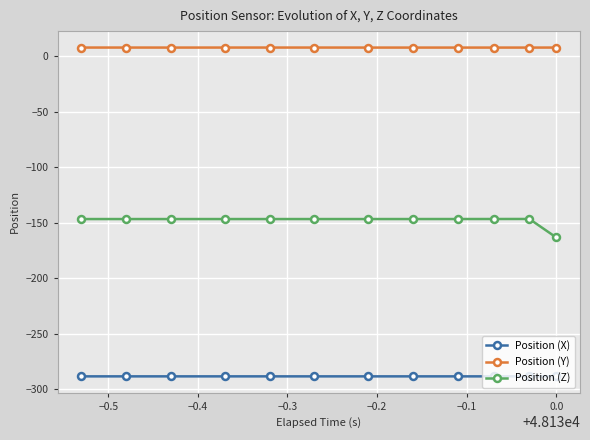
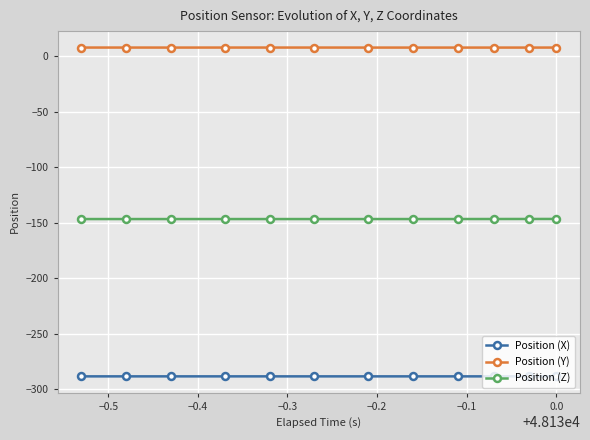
Position (Z), 0.0: -163 -> -147
